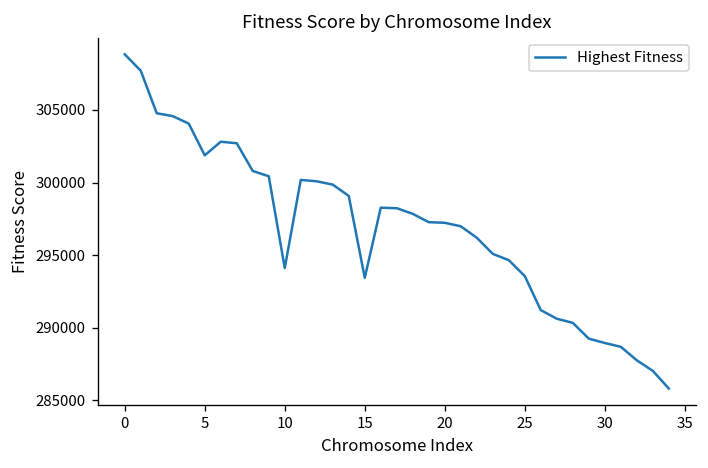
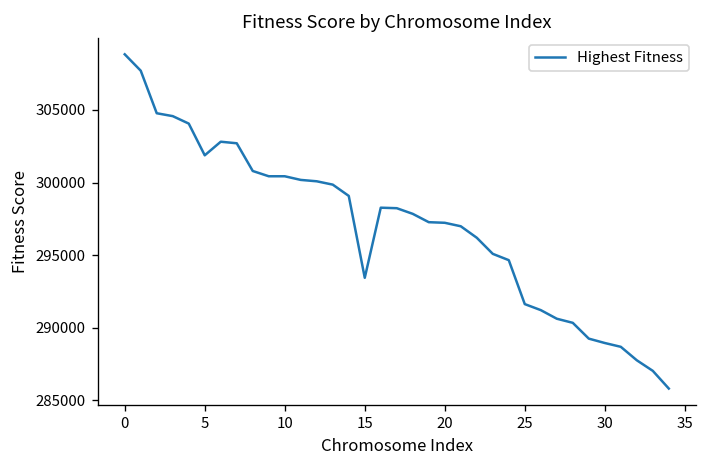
10: 294100 -> 300400
25: 293600 -> 291600
